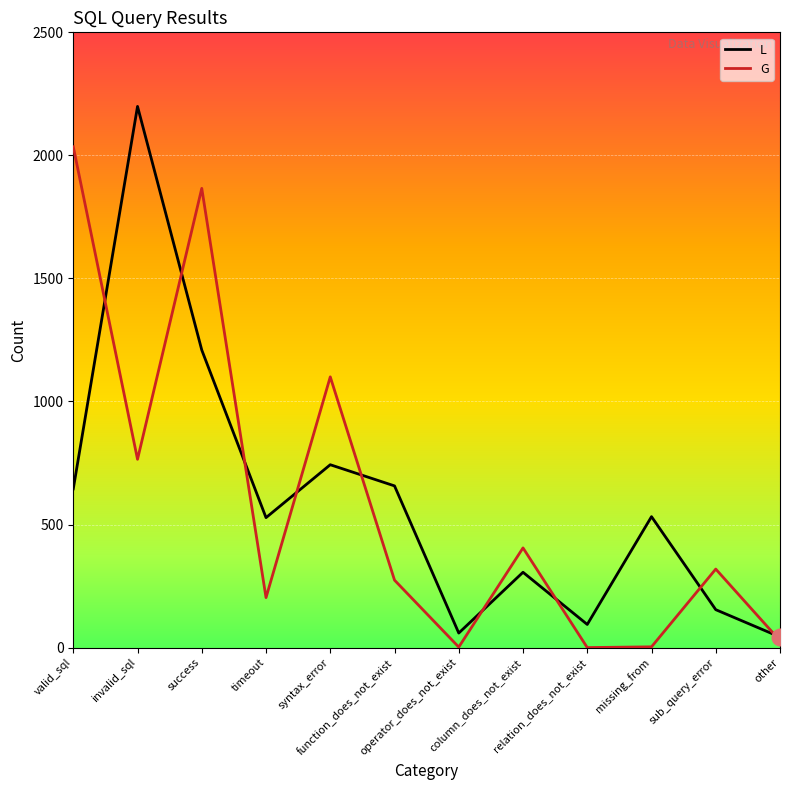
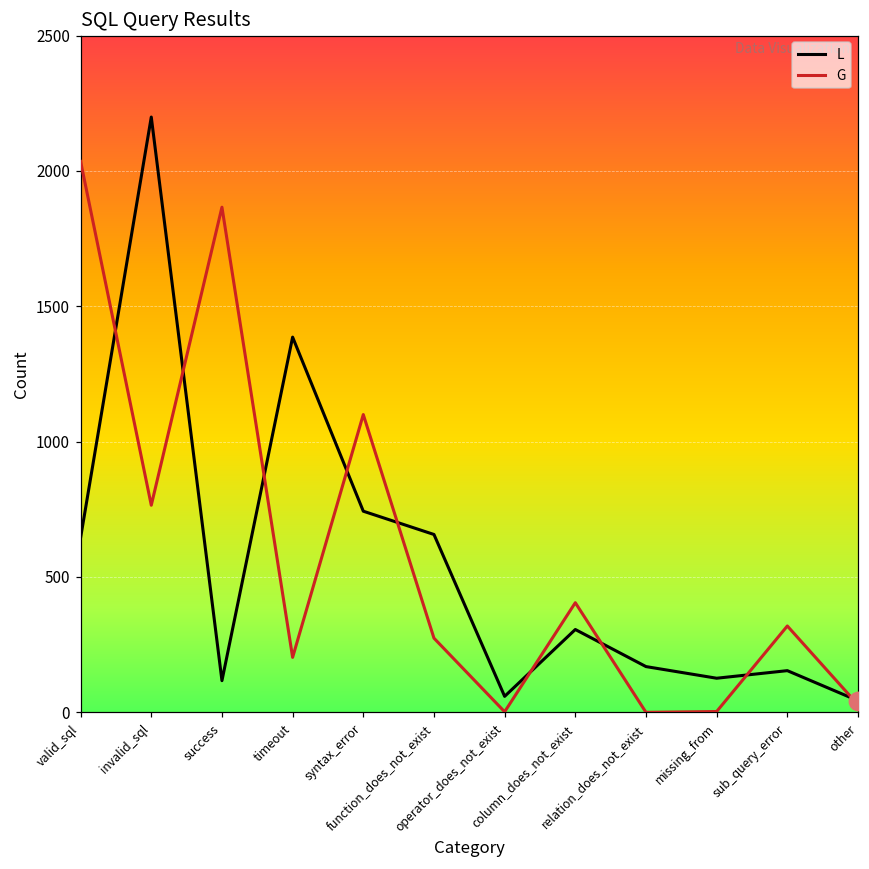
L, success: 1210 -> 120
L, timeout: 530 -> 1390
L, relation_does_not_exist: 90 -> 170
L, missing_from: 530 -> 130
